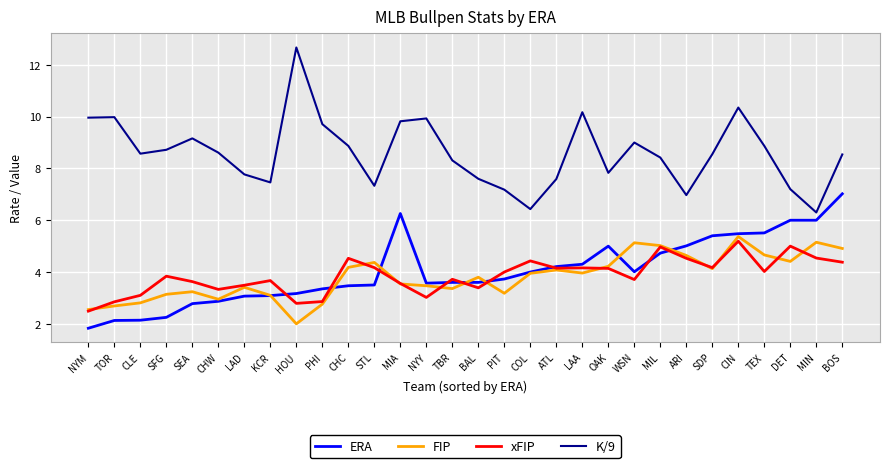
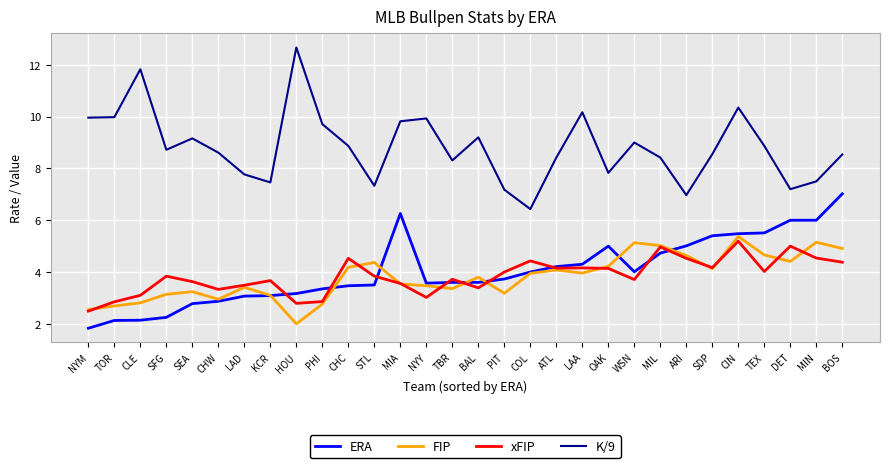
K/9, CLE: 8.6 -> 11.8
xFIP, STL: 4.2 -> 3.8
K/9, BAL: 7.6 -> 9.2
K/9, ATL: 7.6 -> 8.4
K/9, MIN: 6.3 -> 7.5
